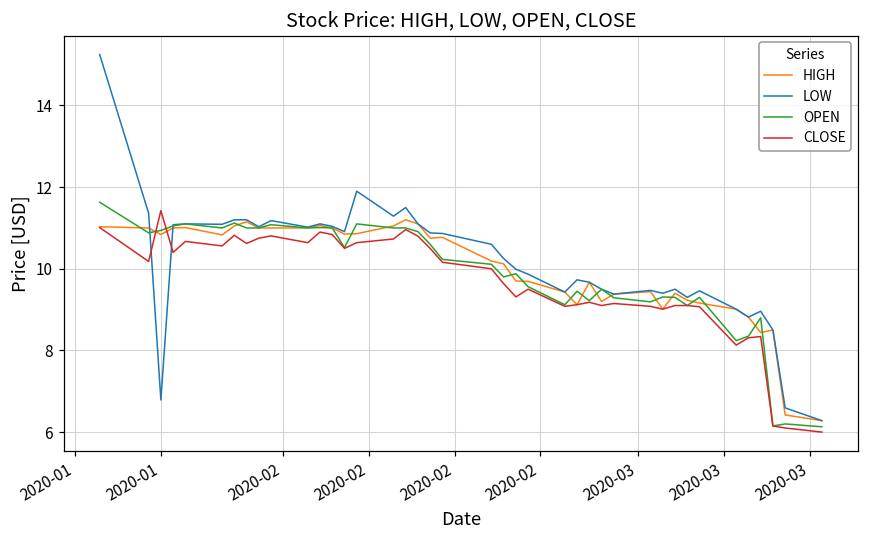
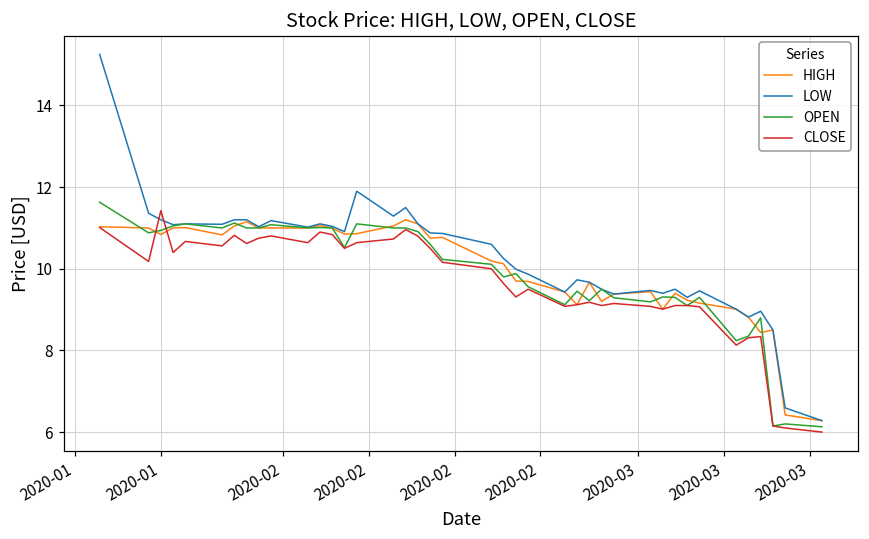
LOW, 2020-01: 6.8 -> 11.2
